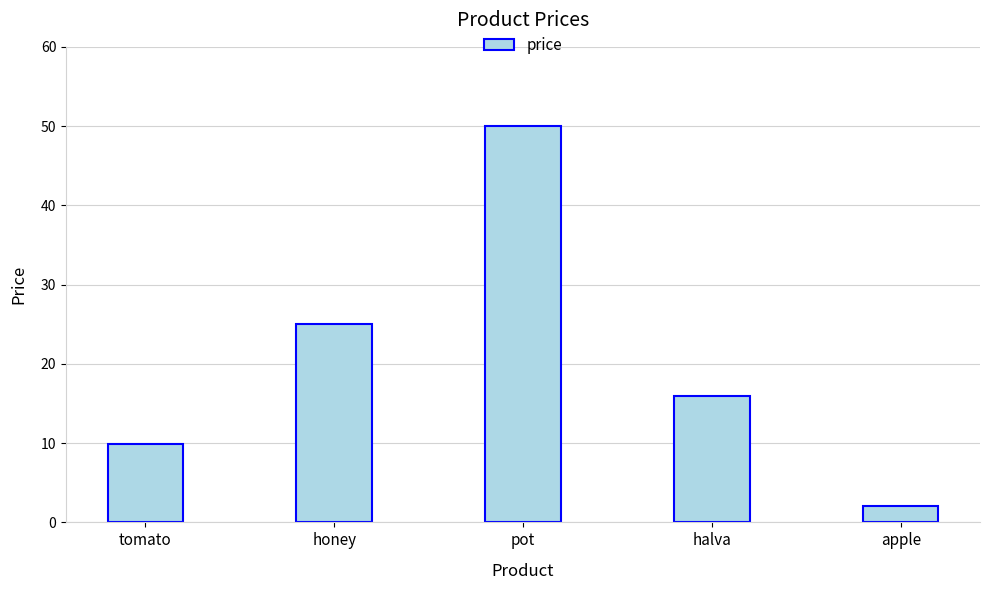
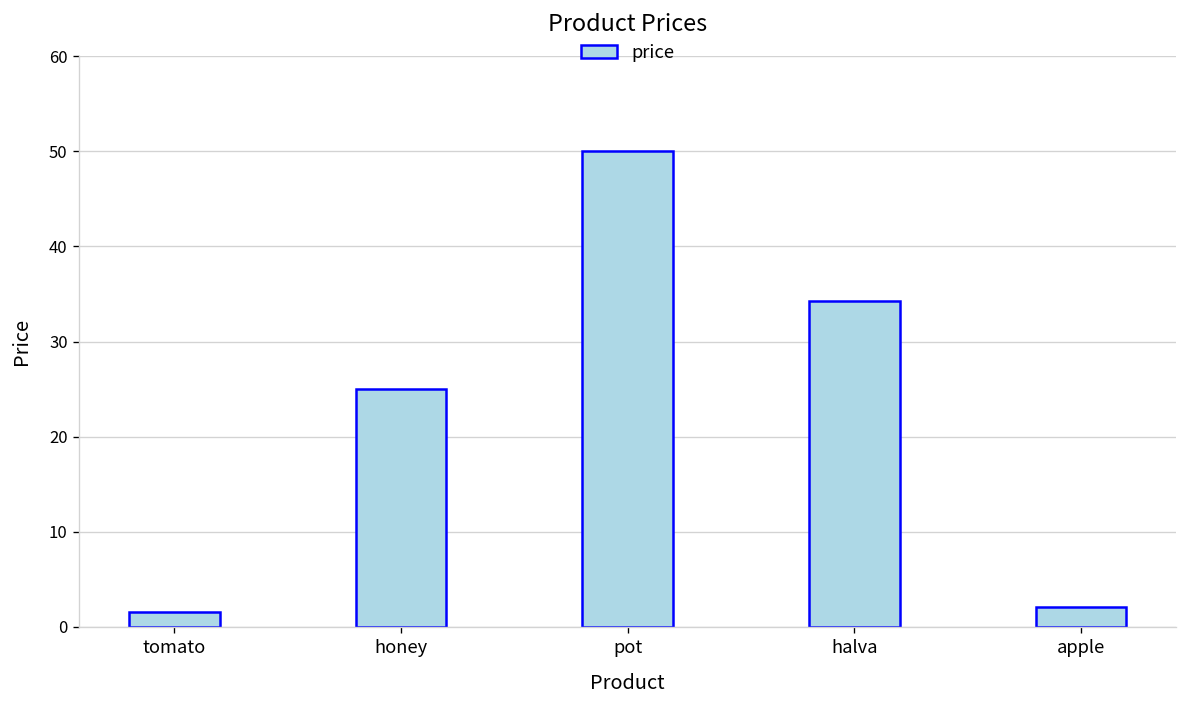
tomato: 10 -> 2
halva: 16 -> 34
